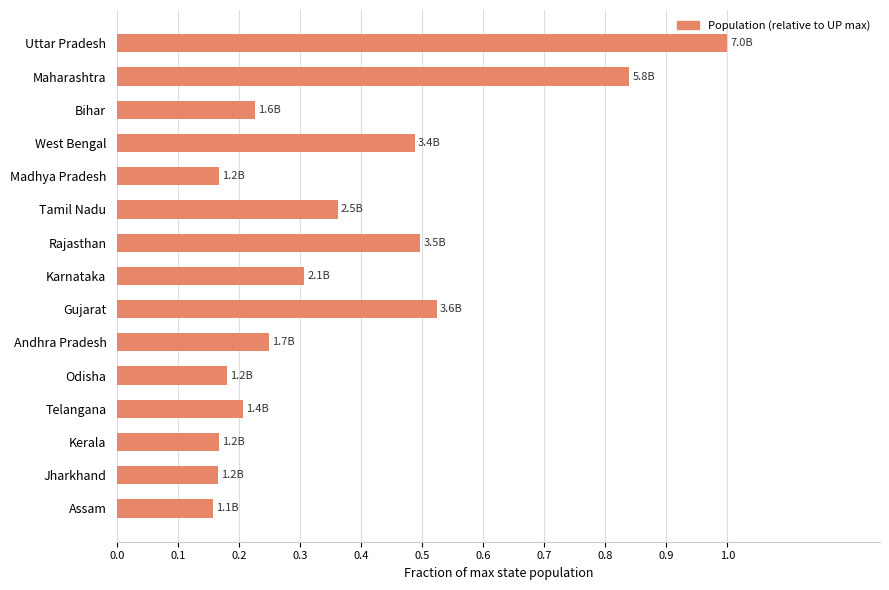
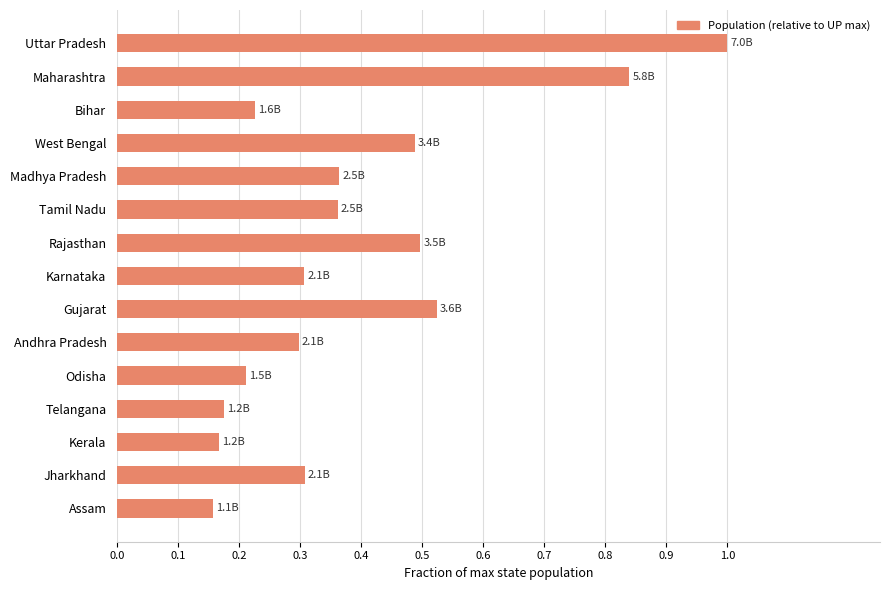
Madhya Pradesh: 1.2B -> 2.5B
Andhra Pradesh: 1.7B -> 2.1B
Odisha: 1.2B -> 1.5B
Telangana: 1.4B -> 1.2B
Jharkhand: 1.2B -> 2.1B
